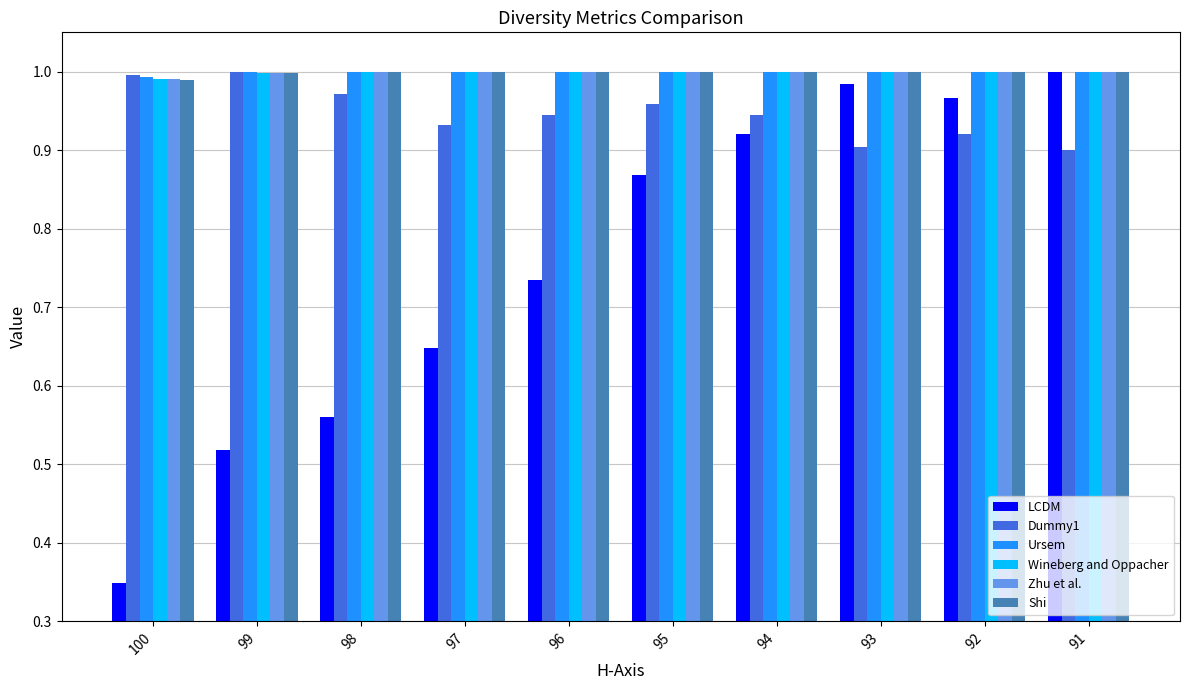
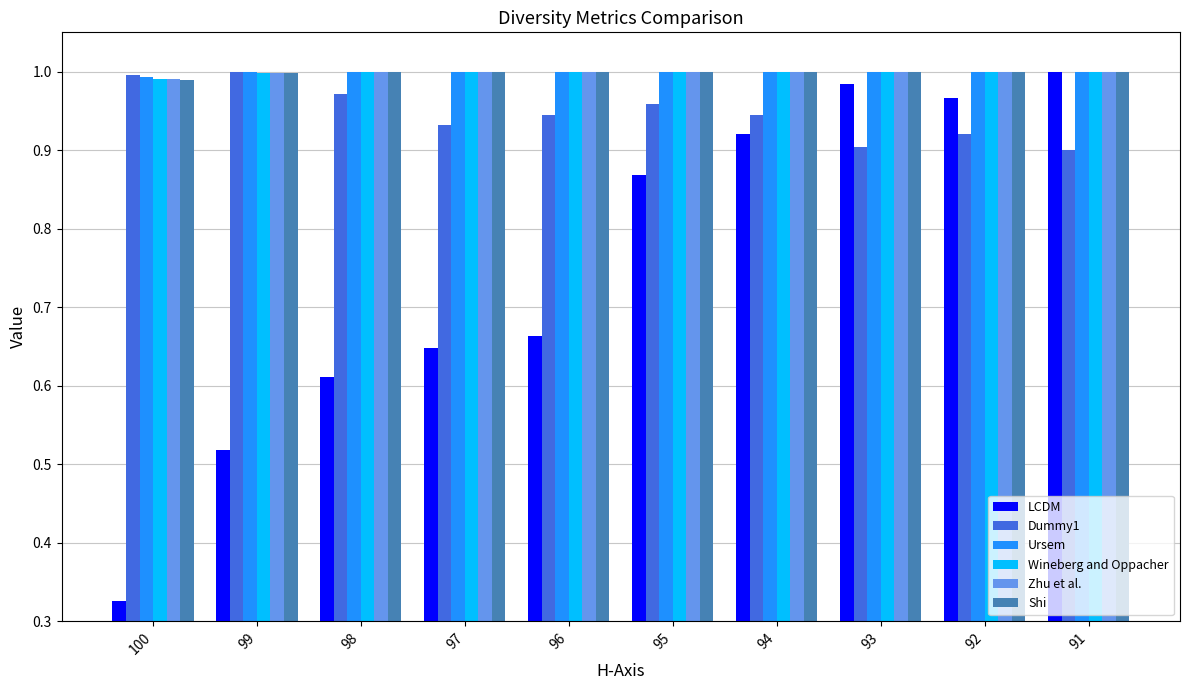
LCDM, 100: 0.35 -> 0.33
LCDM, 98: 0.56 -> 0.61
LCDM, 96: 0.73 -> 0.66
